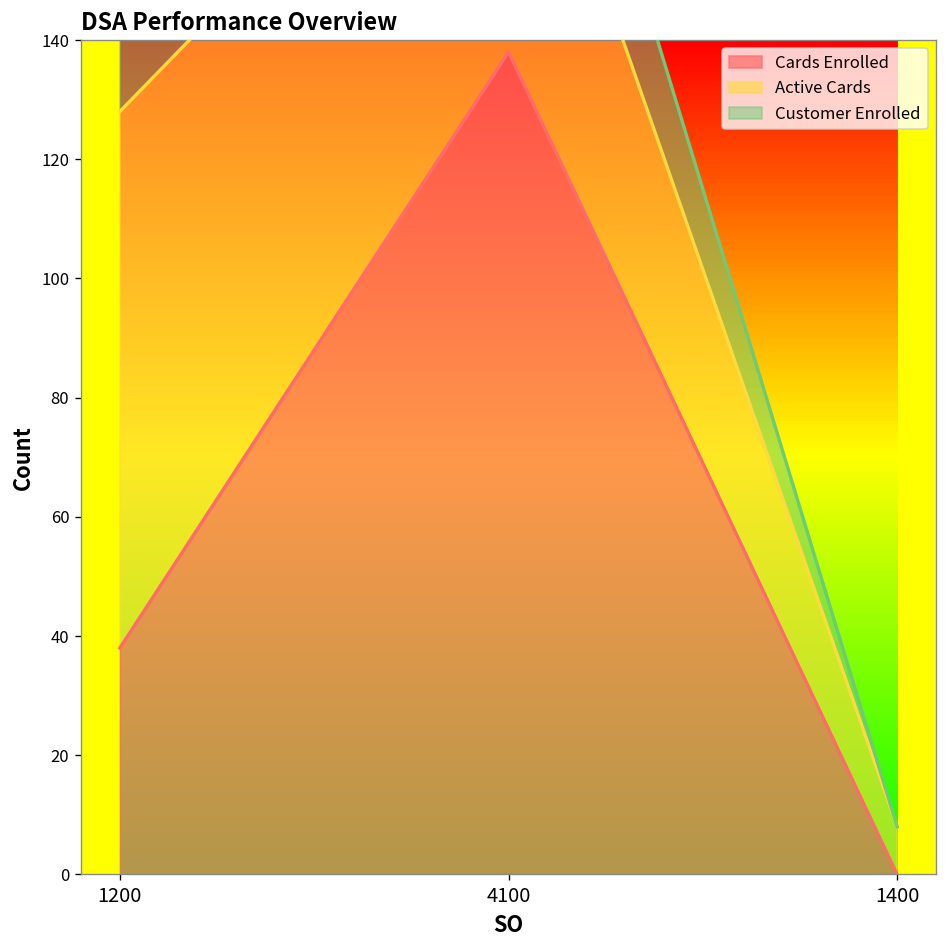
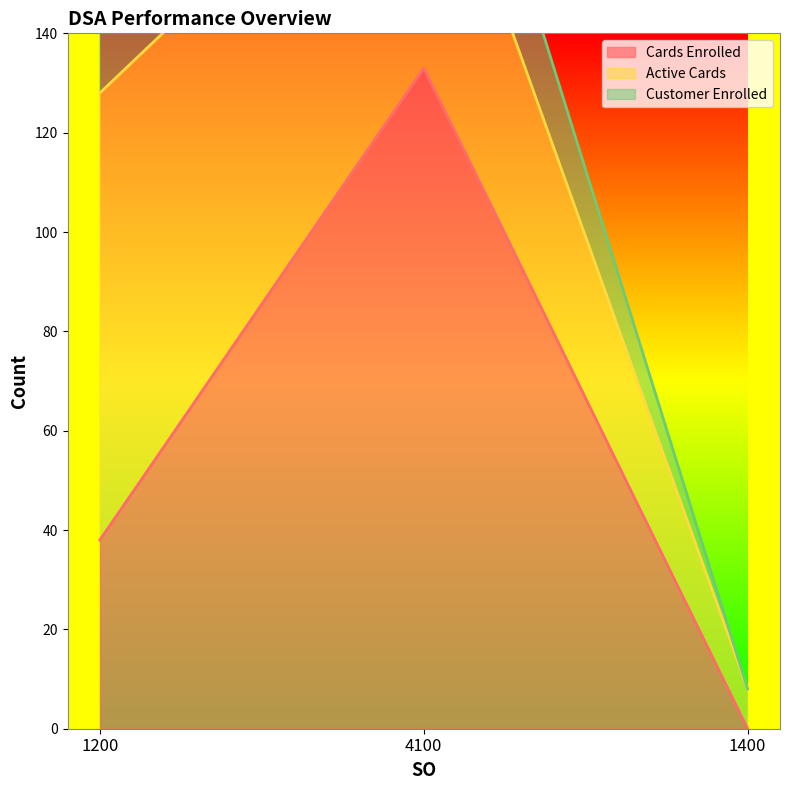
Cards Enrolled, 4100: 138 -> 133
